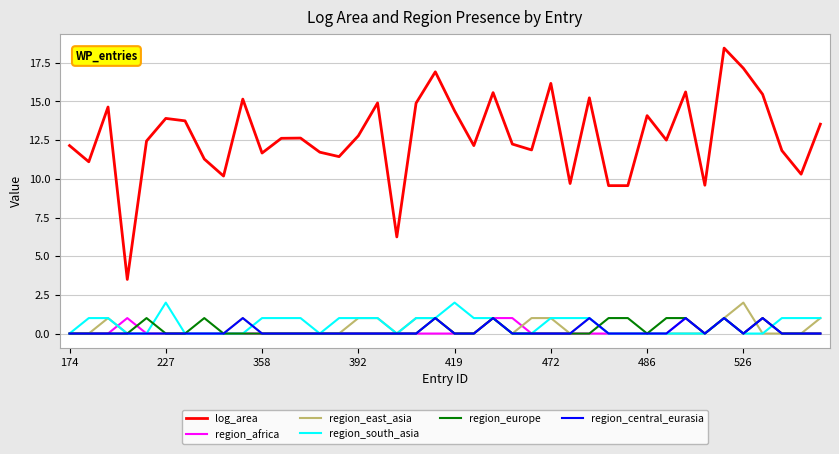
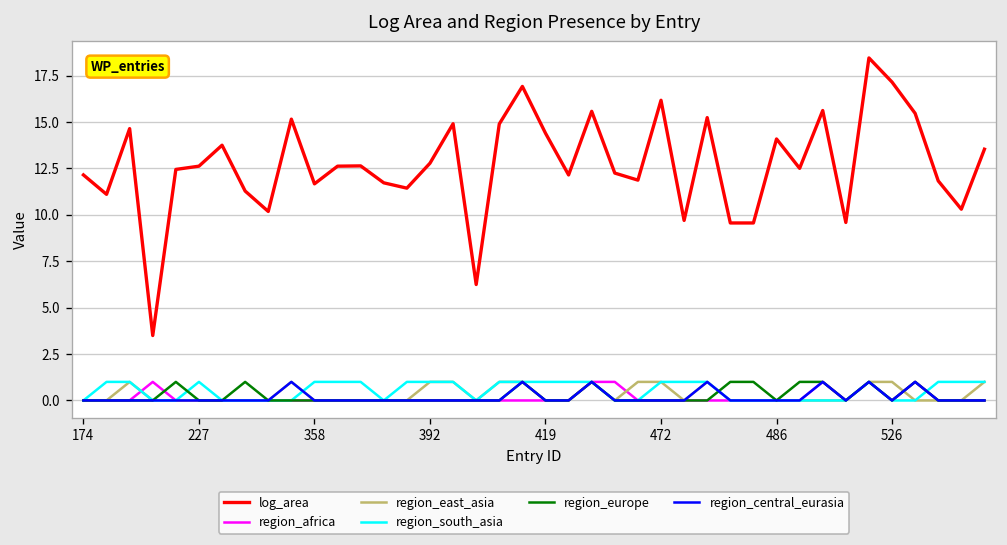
log_area, 227: 13.9 -> 12.6
region_south_asia, 227: 2 -> 1
region_south_asia, 419: 2 -> 1
region_east_asia, 526: 2 -> 1
